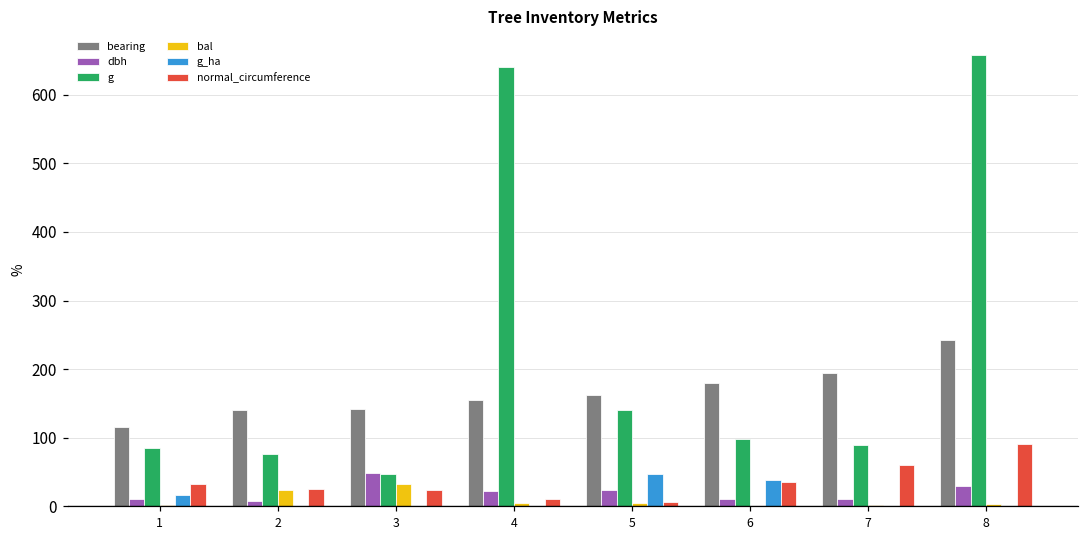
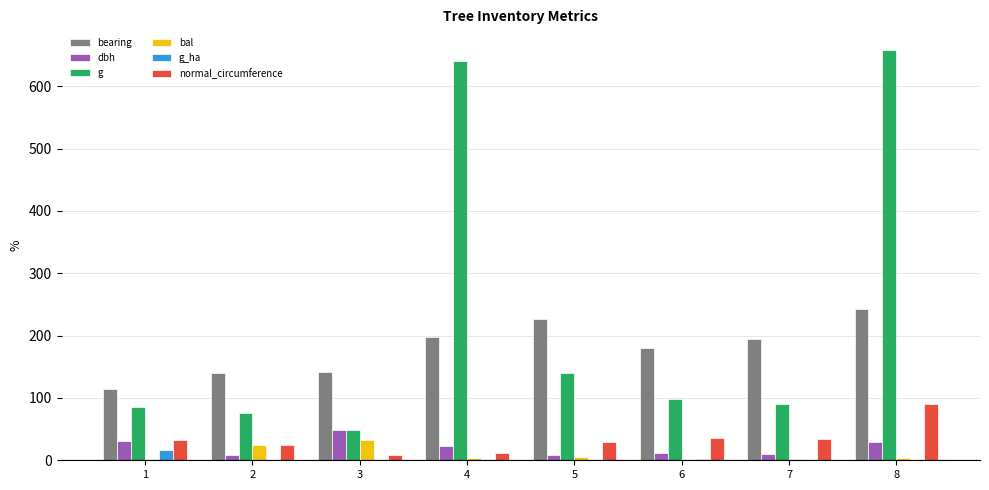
dbh, 1: 10 -> 30
normal_circumference, 3: 20 -> 10
bearing, 4: 160 -> 200
bearing, 5: 160 -> 230
dbh, 5: 20 -> 10
g_ha, 5: 50 -> 0
normal_circumference, 5: 10 -> 30
g_ha, 6: 40 -> 0
normal_circumference, 7: 60 -> 30
